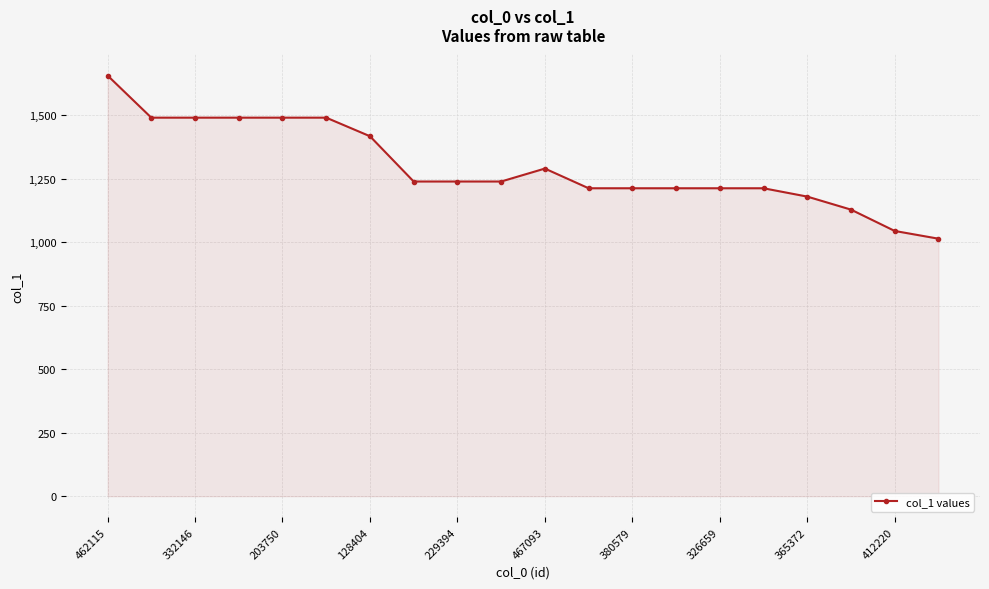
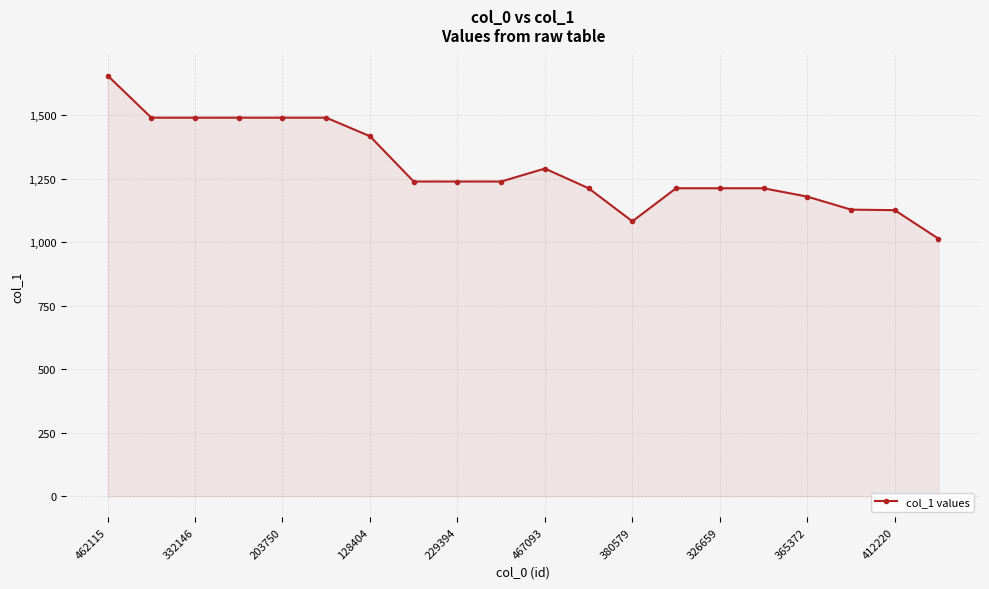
380579: 1,210 -> 1,080
412220: 1,040 -> 1,130
